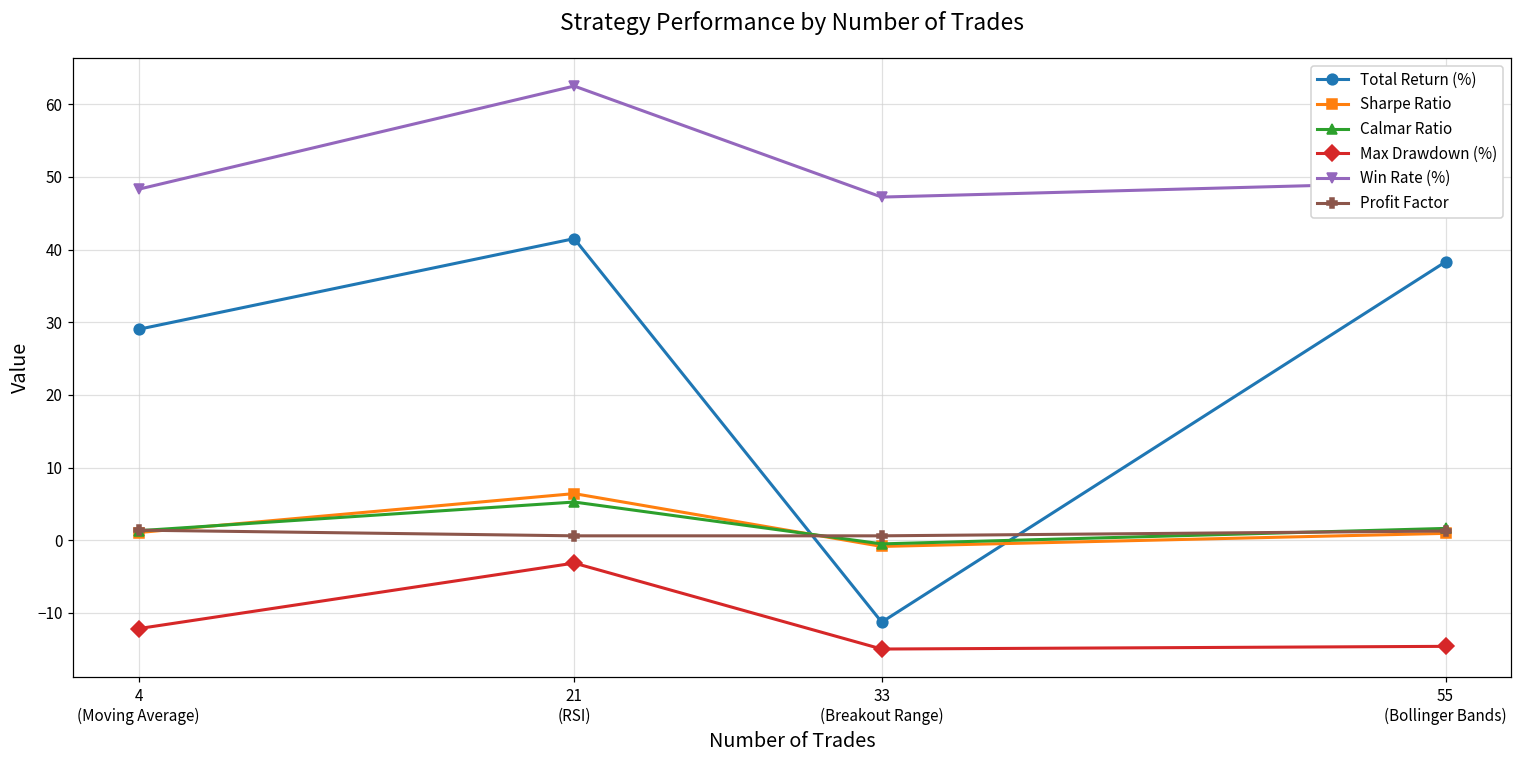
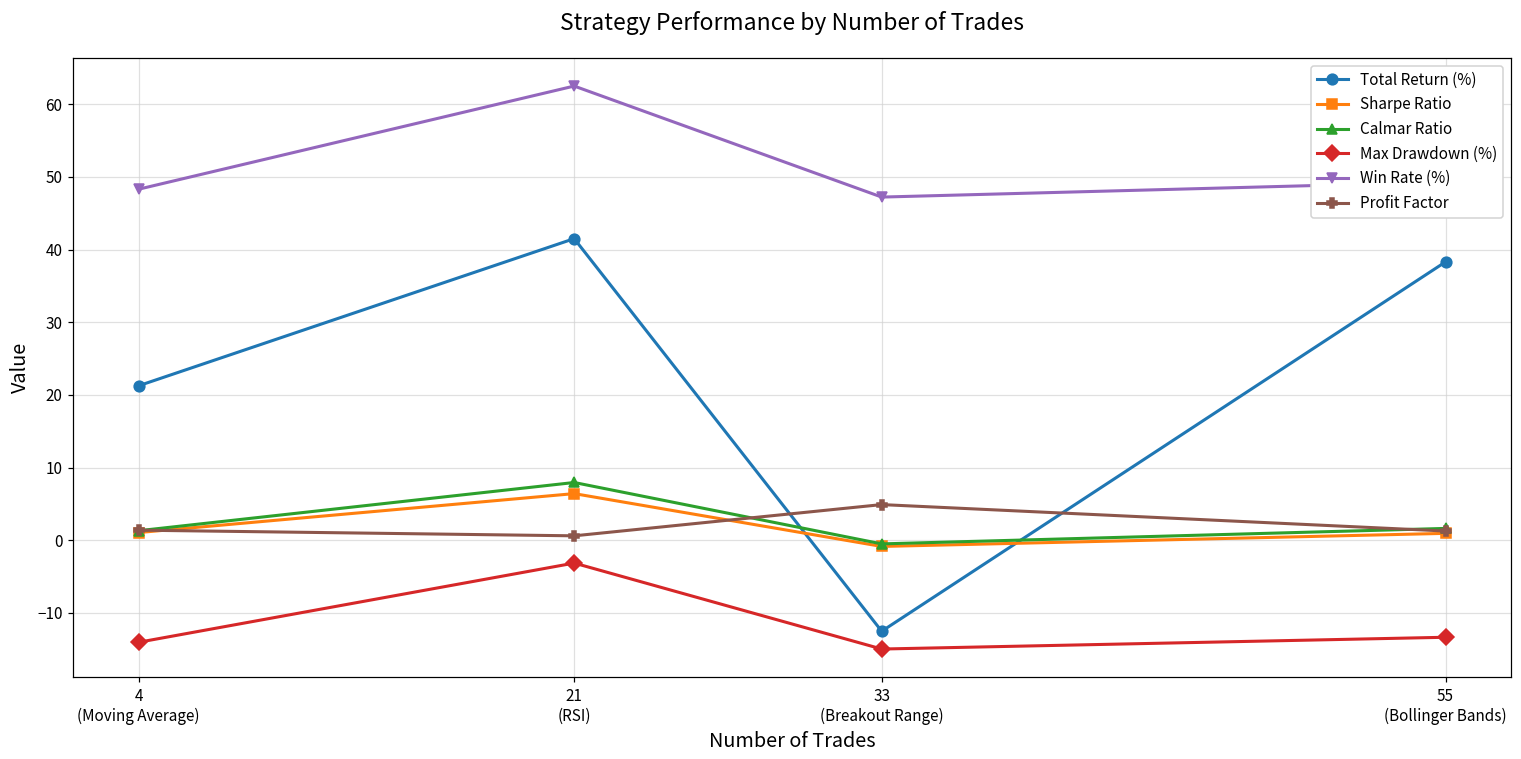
Total Return (%), 4 (Moving Average): 29 -> 21
Max Drawdown (%), 4 (Moving Average): -12 -> -14
Calmar Ratio, 21 (RSI): 5 -> 8
Total Return (%), 33 (Breakout Range): -11 -> -13
Profit Factor, 33 (Breakout Range): 1 -> 5
Max Drawdown (%), 55 (Bollinger Bands): -15 -> -13
